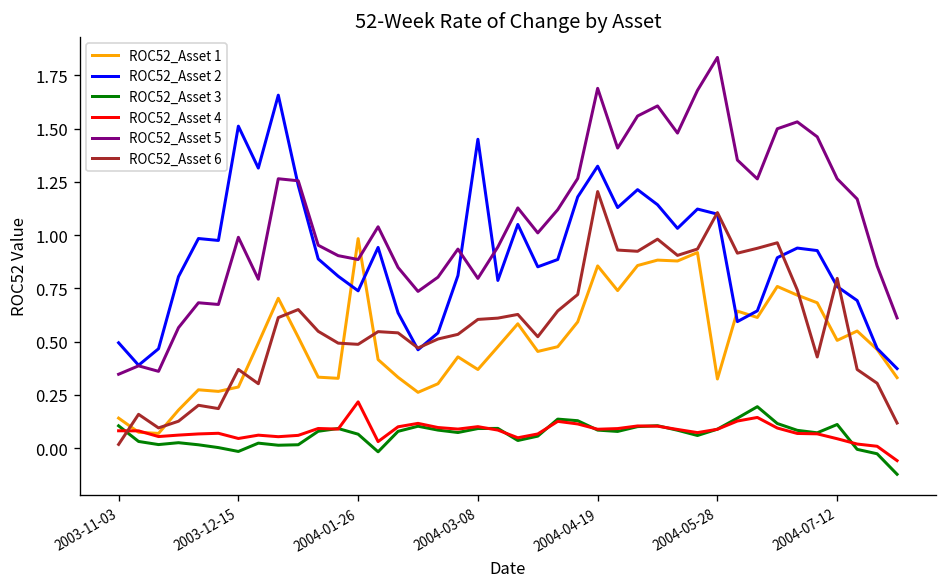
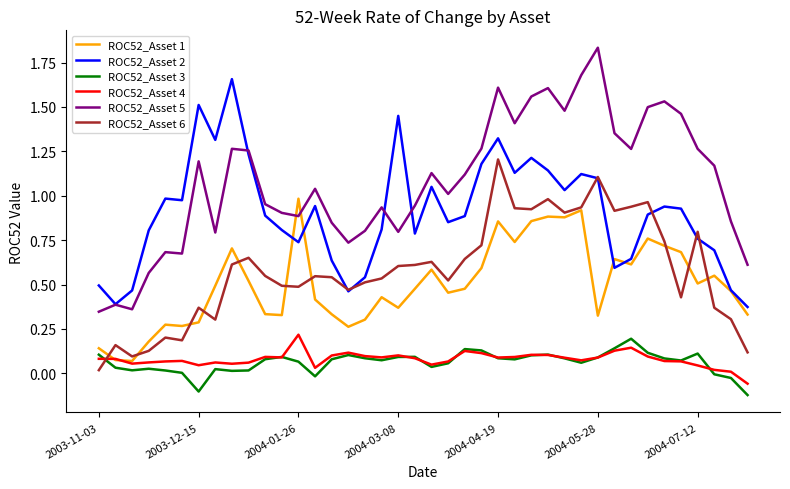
ROC52_Asset 3, 2003-12-15: -0.02 -> -0.10
ROC52_Asset 5, 2003-12-15: 0.99 -> 1.19
ROC52_Asset 5, 2004-04-19: 1.69 -> 1.61
